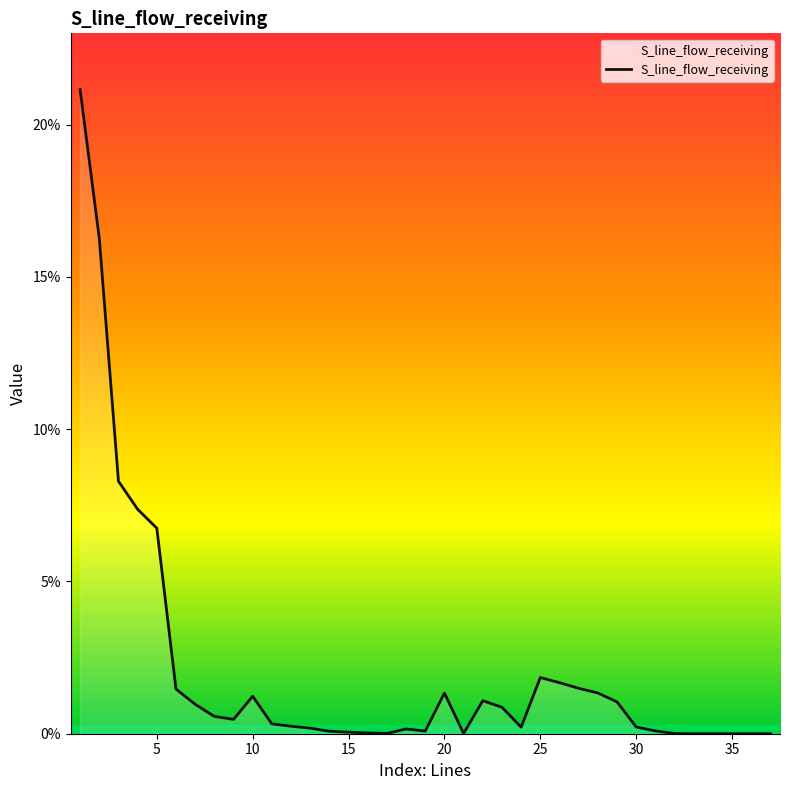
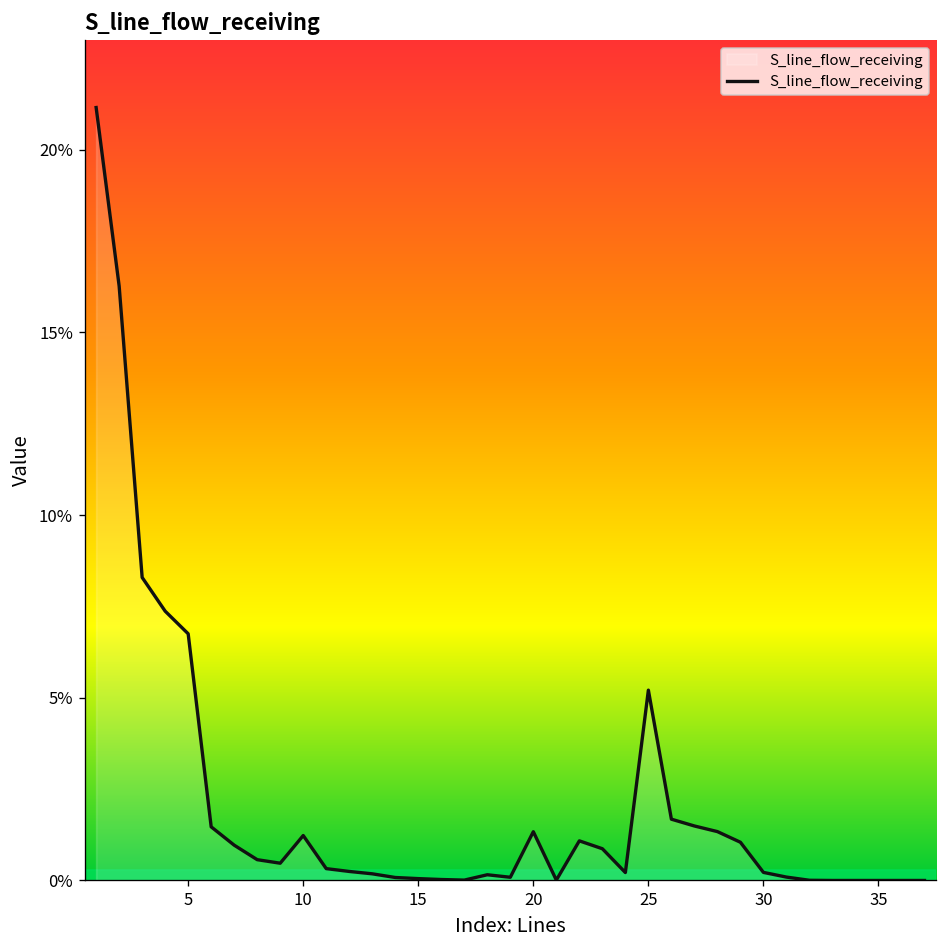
25: 1.8% -> 5.2%
